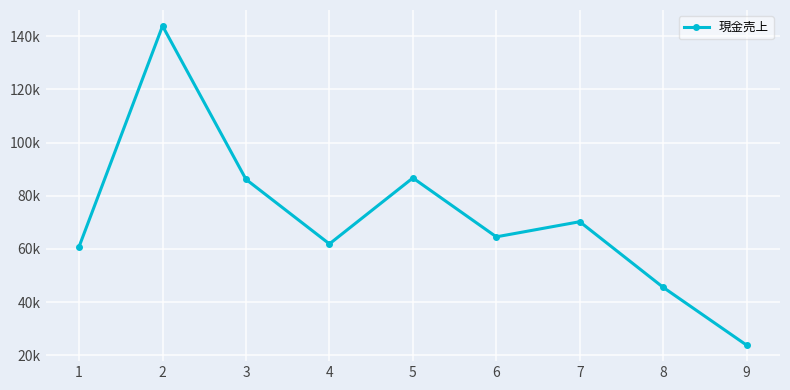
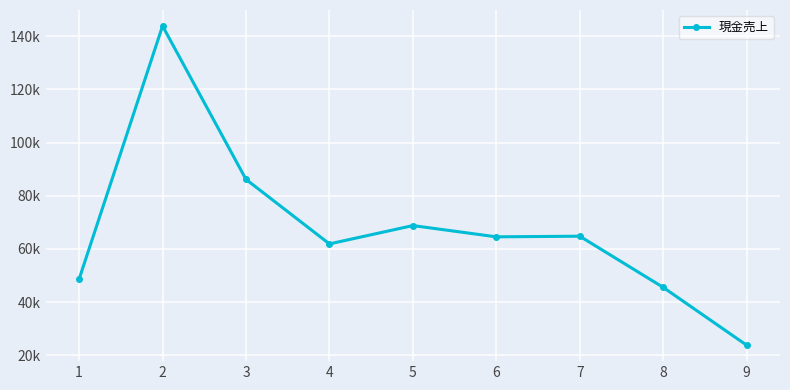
1: 61000 -> 49000
5: 87000 -> 69000
7: 70000 -> 65000
